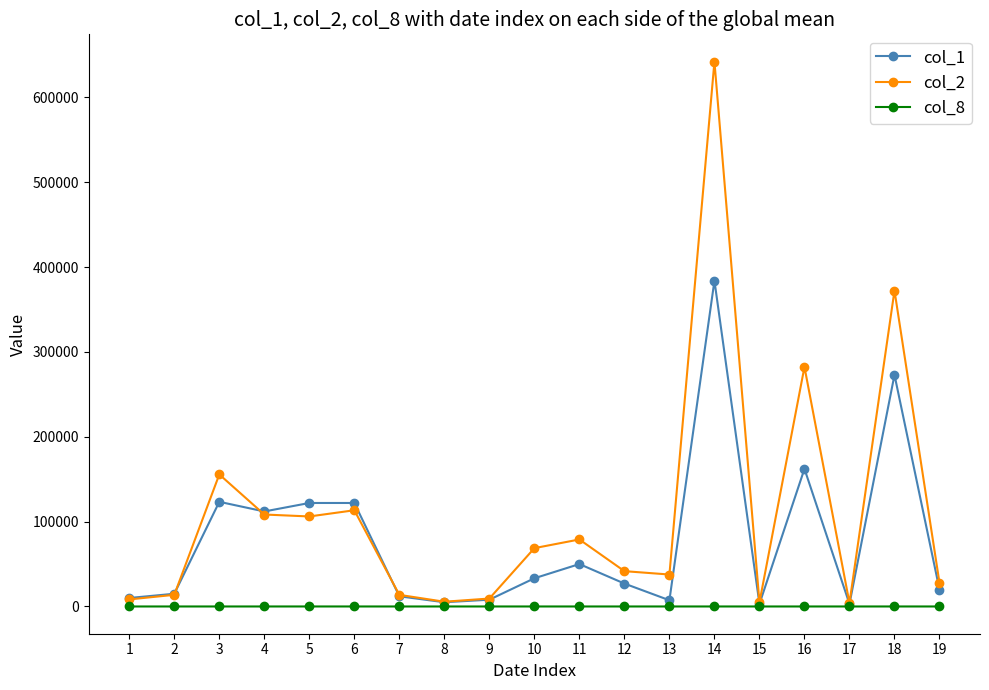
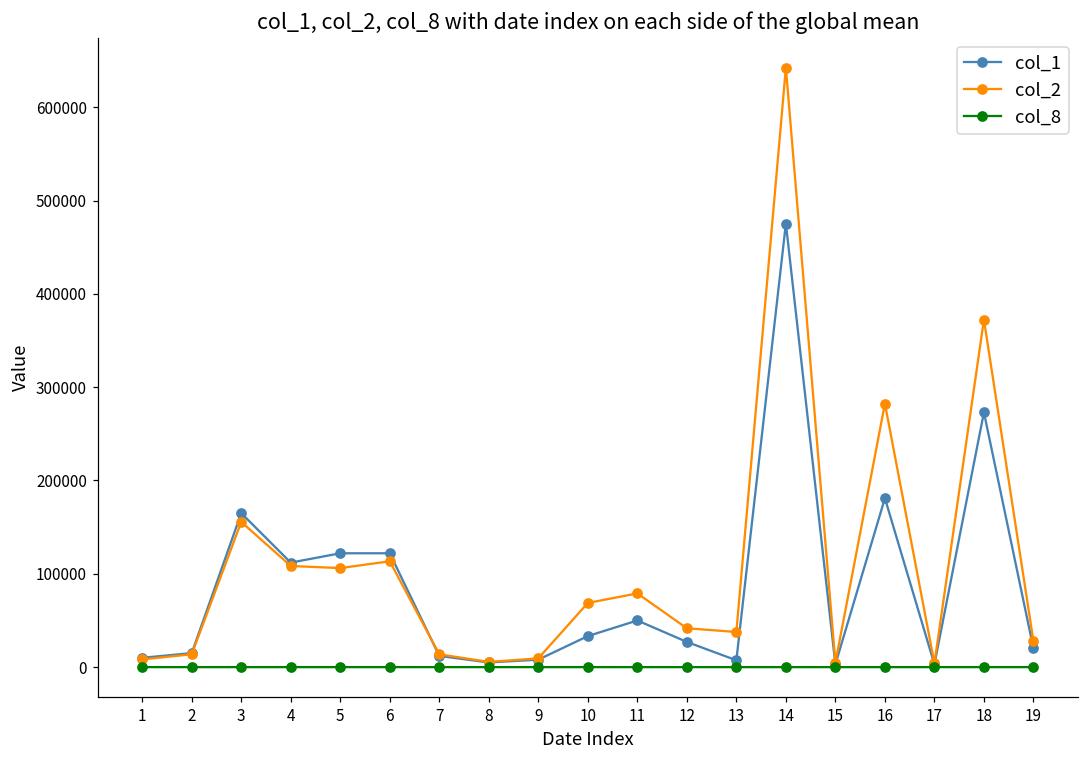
col_1, 3: 120000 -> 170000
col_1, 14: 380000 -> 480000
col_1, 16: 160000 -> 180000
